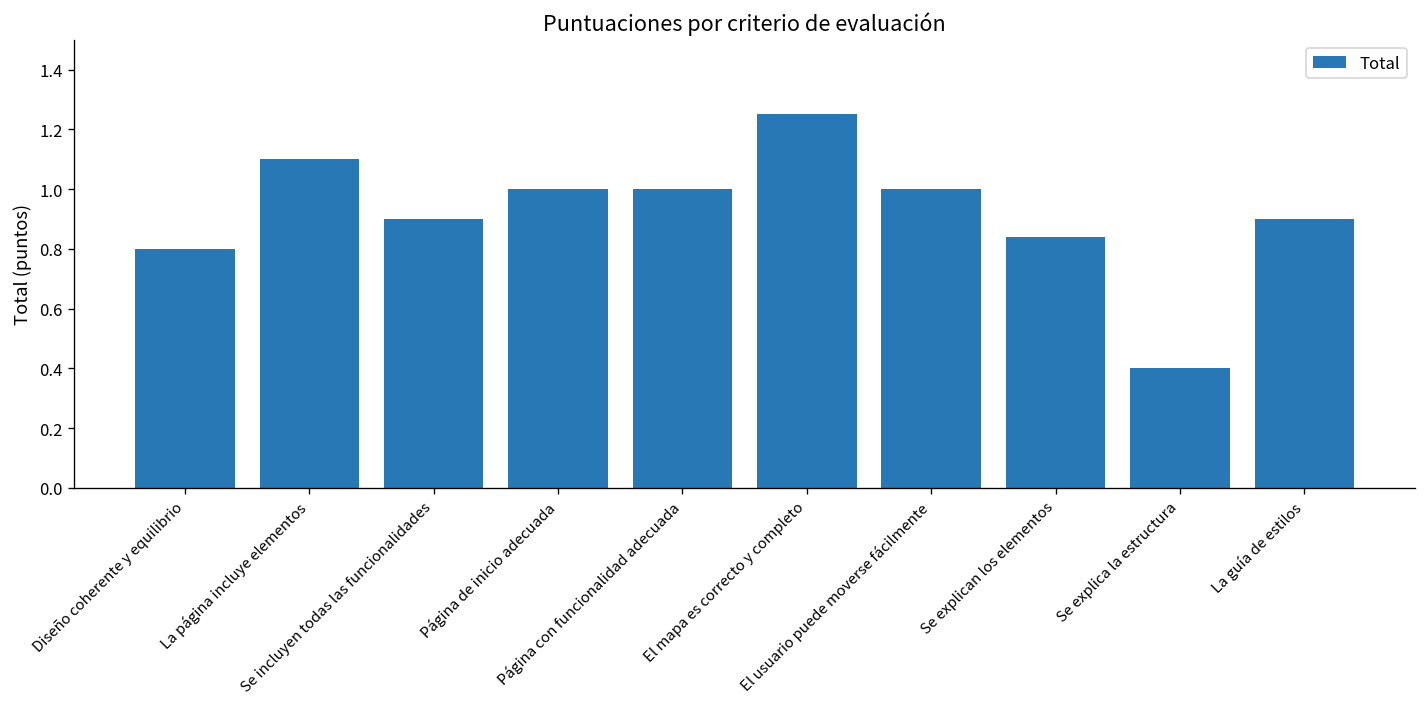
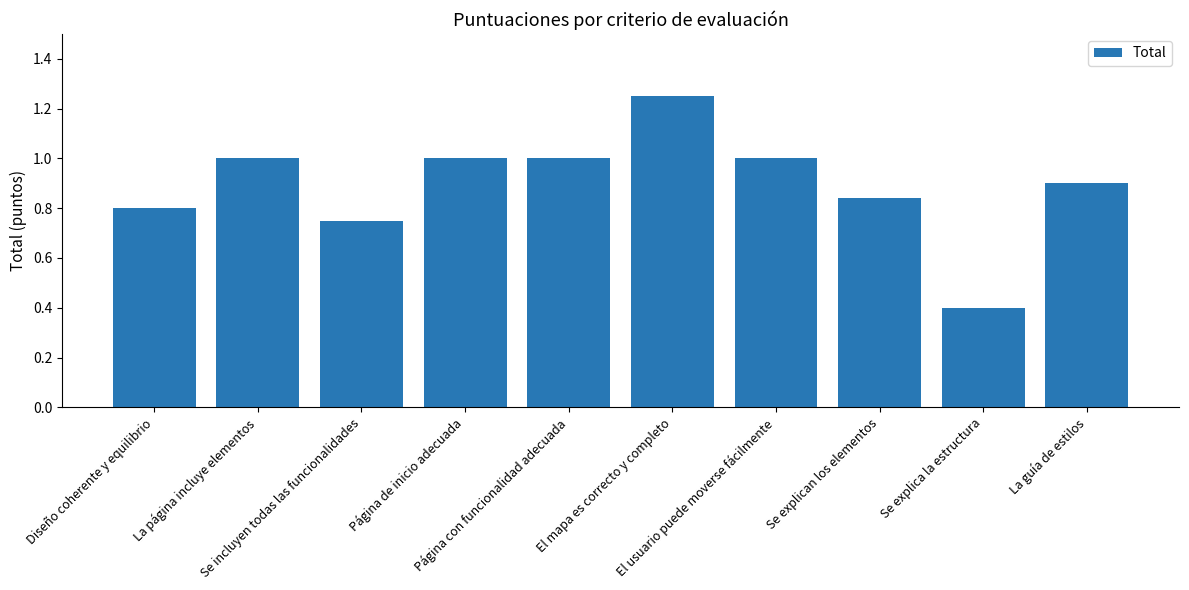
La página incluye elementos: 1.1 -> 1.0
Se incluyen todas las funcionalidades: 0.90 -> 0.75
